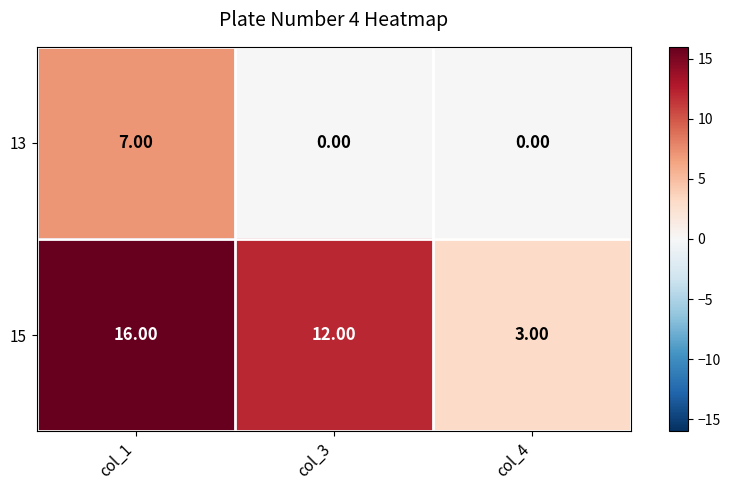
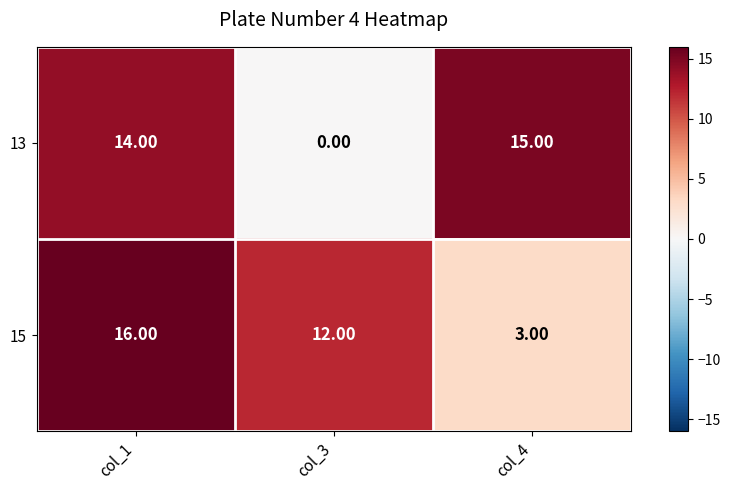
13, col_1: 7.00 -> 14.00
13, col_4: 0.00 -> 15.00
